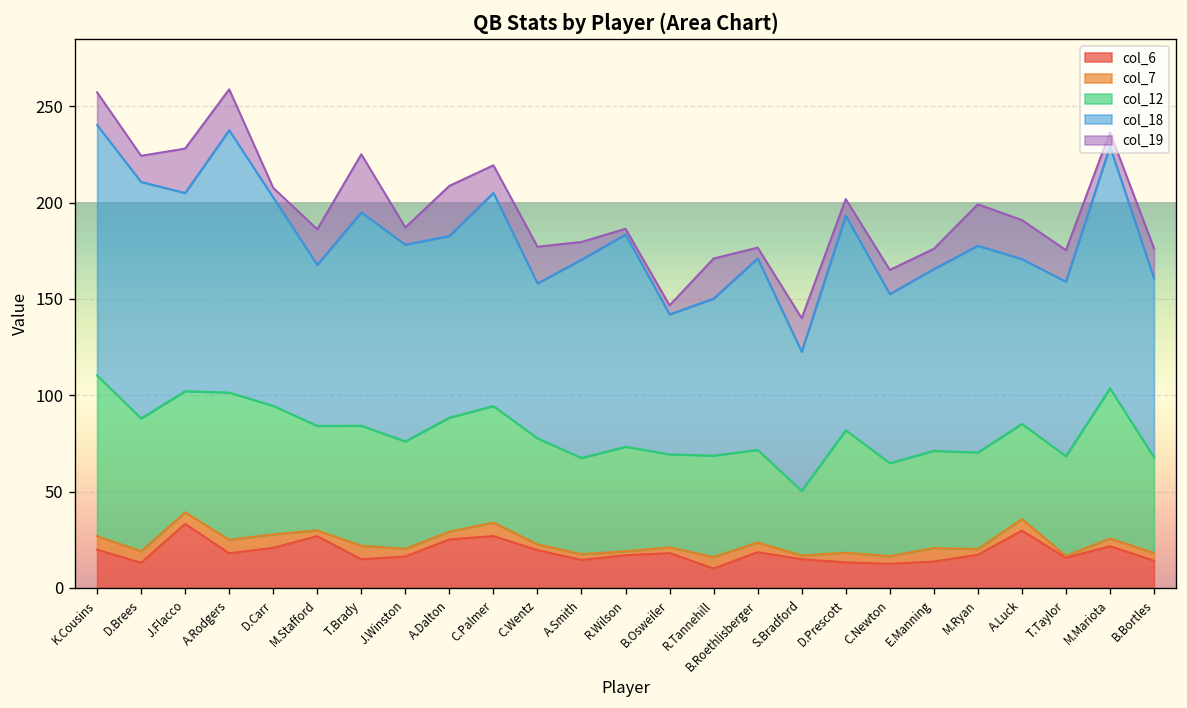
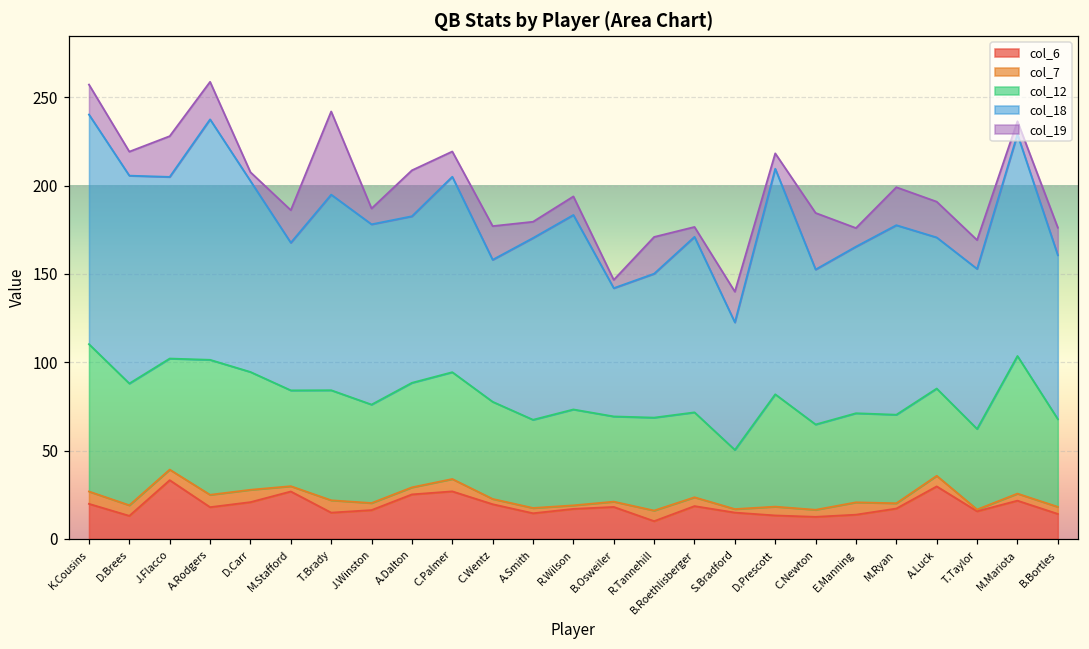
col_18, D.Brees: 123 -> 118
col_19, T.Brady: 30 -> 47
col_19, R.Wilson: 3 -> 11
col_18, D.Prescott: 111 -> 128
col_19, C.Newton: 13 -> 32
col_12, T.Taylor: 52 -> 46
